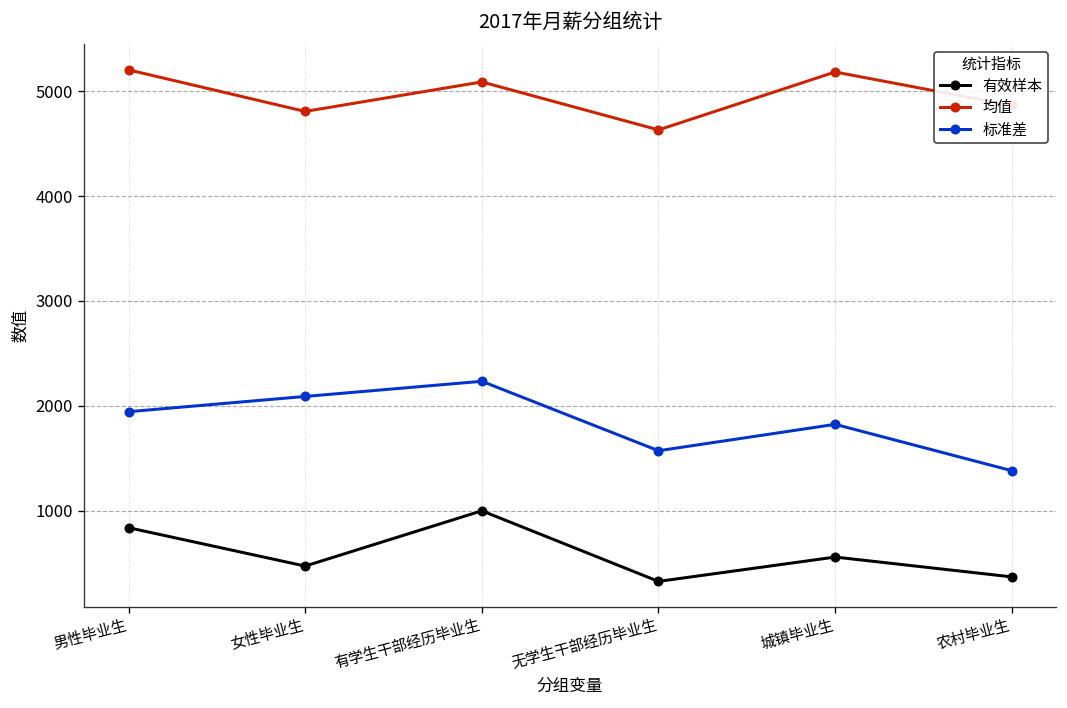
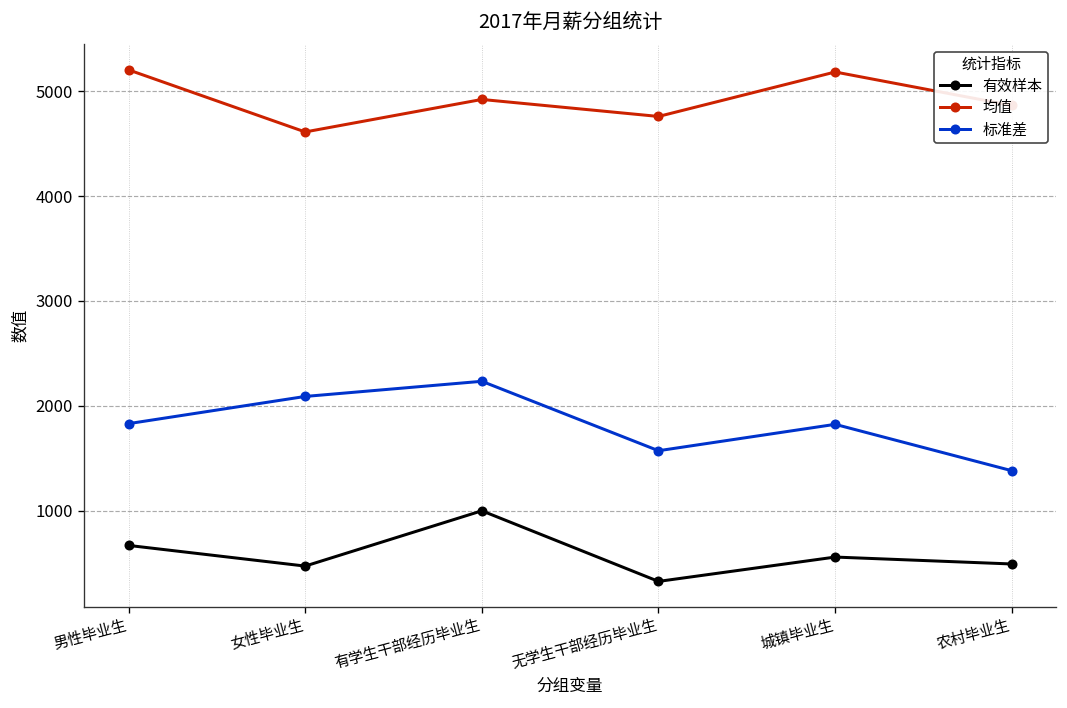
有效样本, 男性毕业生: 800 -> 700
标准差, 男性毕业生: 1900 -> 1800
均值, 女性毕业生: 4800 -> 4600
均值, 有学生干部经历毕业生: 5100 -> 4900
均值, 无学生干部经历毕业生: 4600 -> 4800
有效样本, 农村毕业生: 400 -> 500
